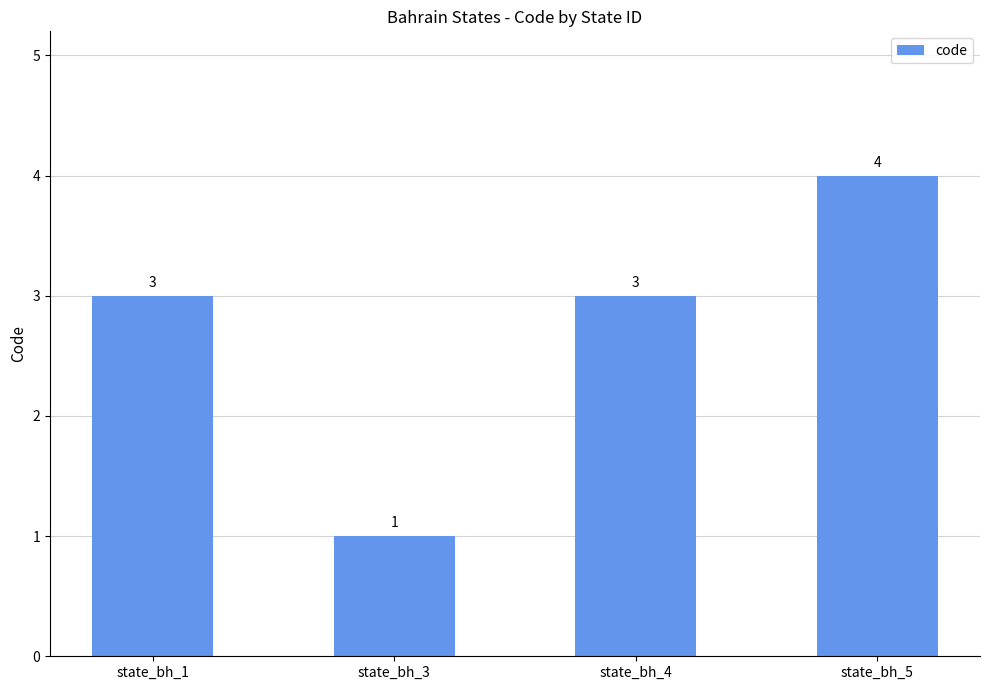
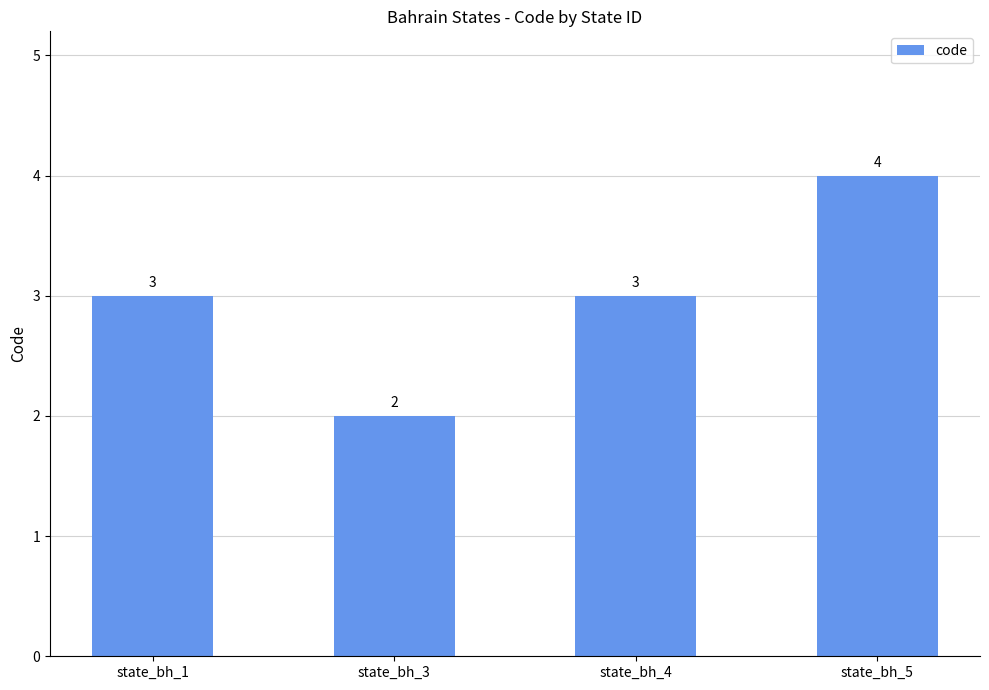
state_bh_3: 1 -> 2
